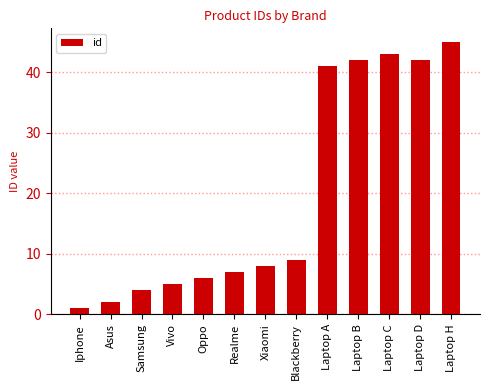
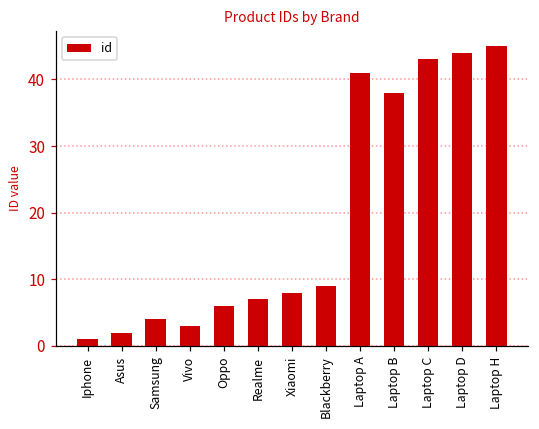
Vivo: 5 -> 3
Laptop B: 42 -> 38
Laptop D: 42 -> 44
